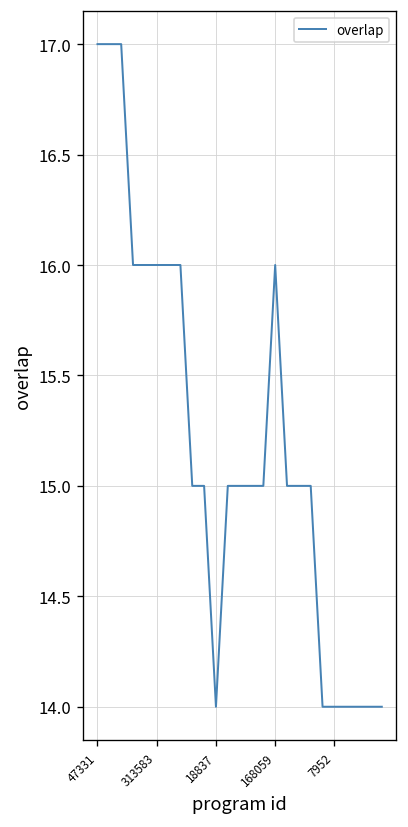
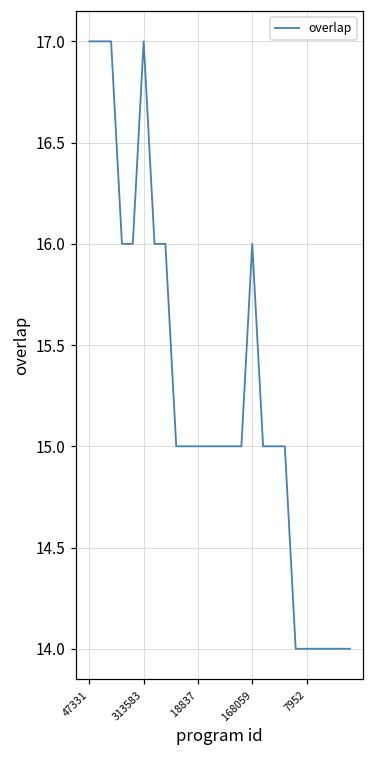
313583: 16 -> 17
18837: 14 -> 15
